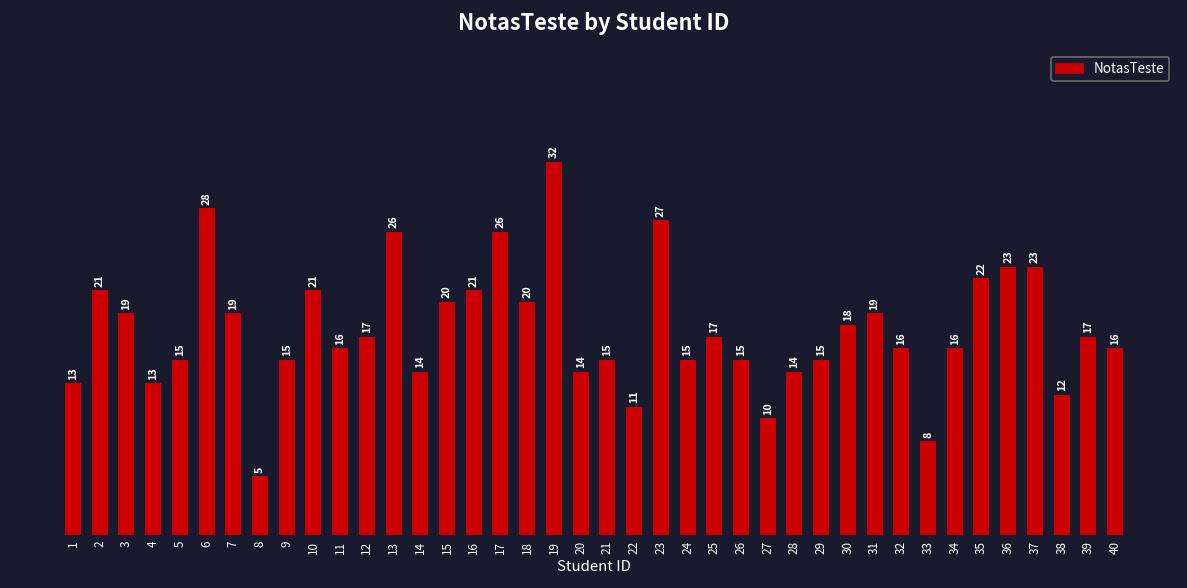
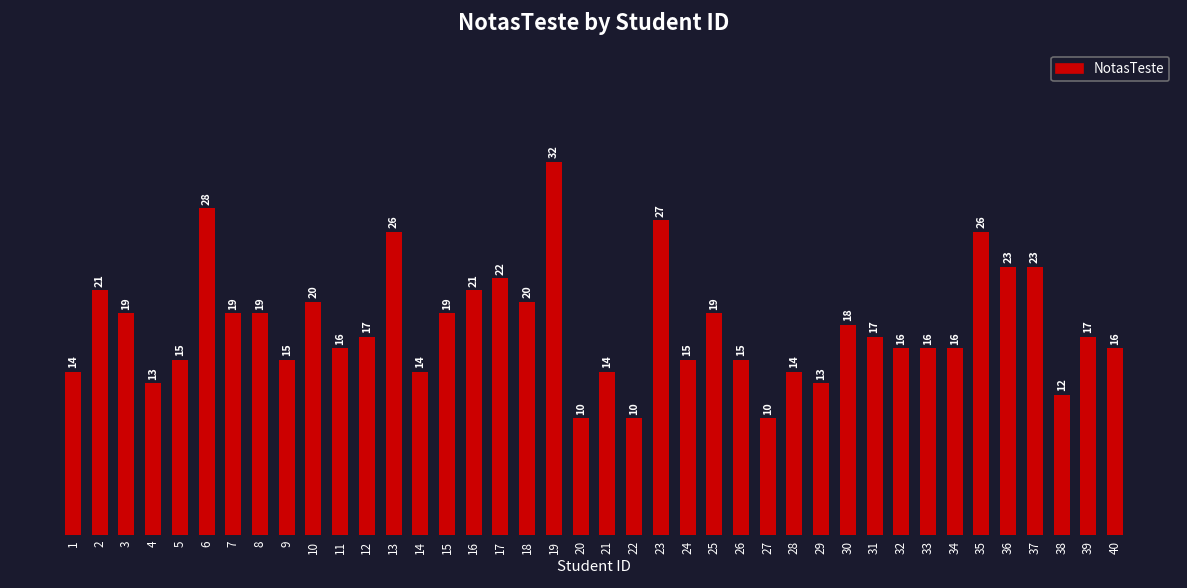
1: 13 -> 14
8: 5 -> 19
10: 21 -> 20
15: 20 -> 19
17: 26 -> 22
20: 14 -> 10
21: 15 -> 14
22: 11 -> 10
25: 17 -> 19
29: 15 -> 13
31: 19 -> 17
33: 8 -> 16
35: 22 -> 26
